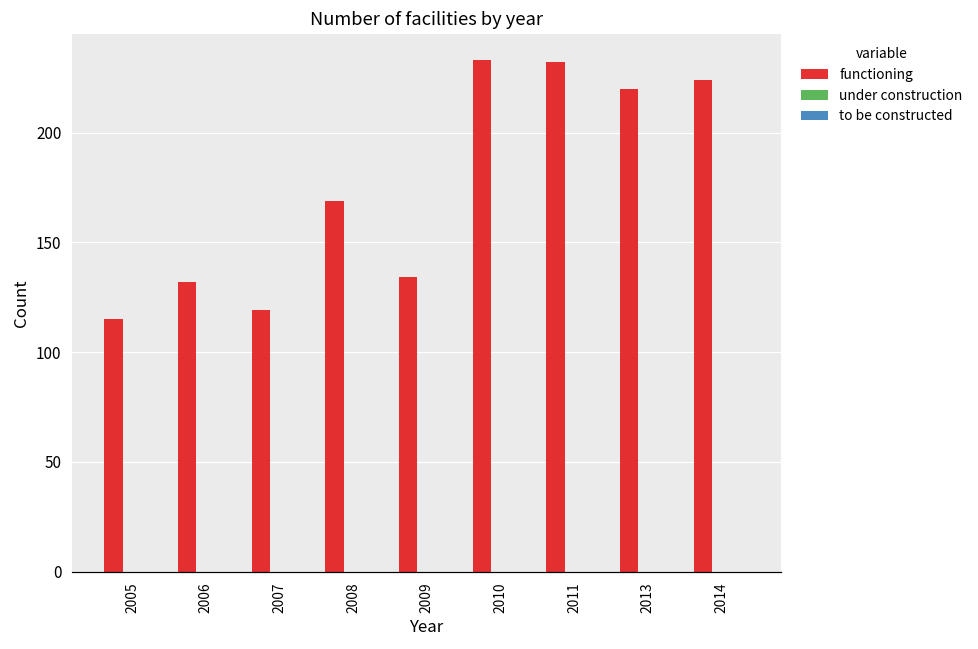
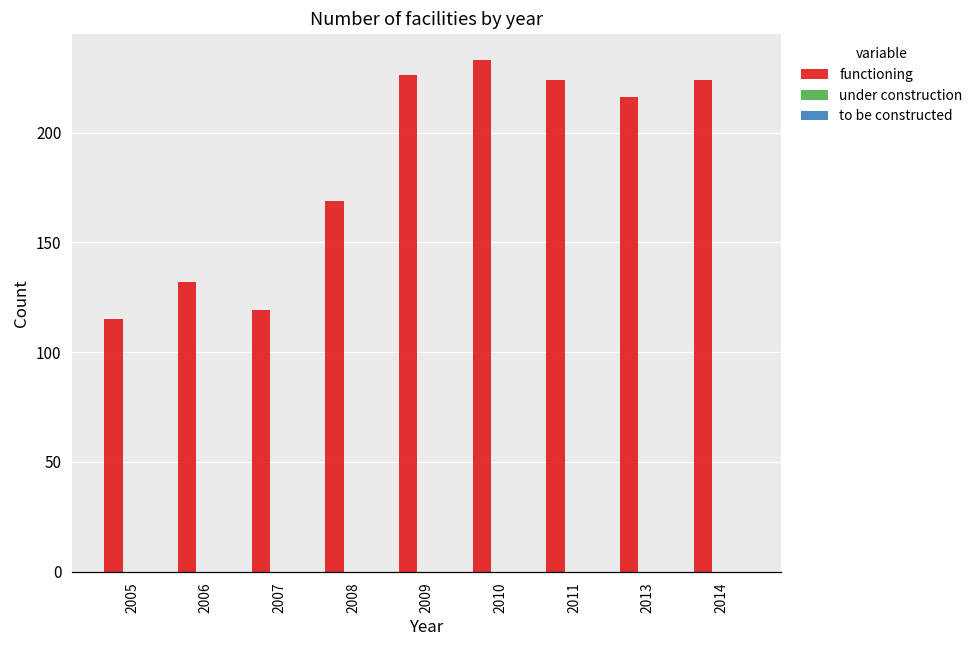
functioning, 2009: 134 -> 226
functioning, 2011: 232 -> 224
functioning, 2013: 220 -> 216
